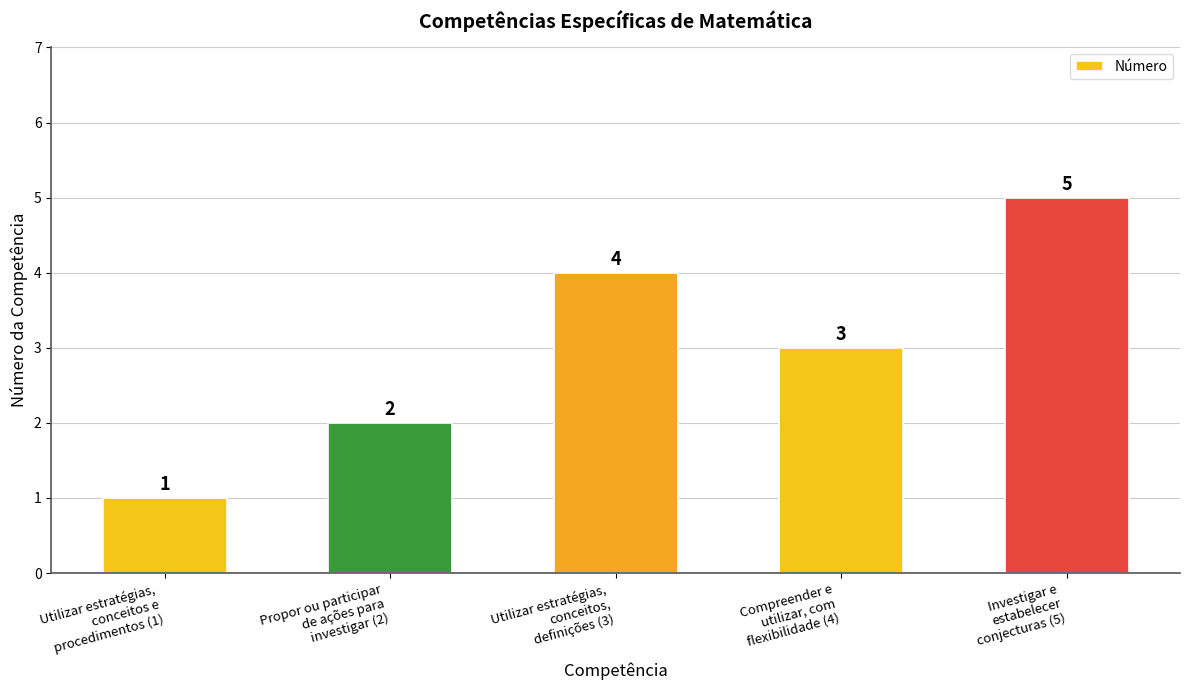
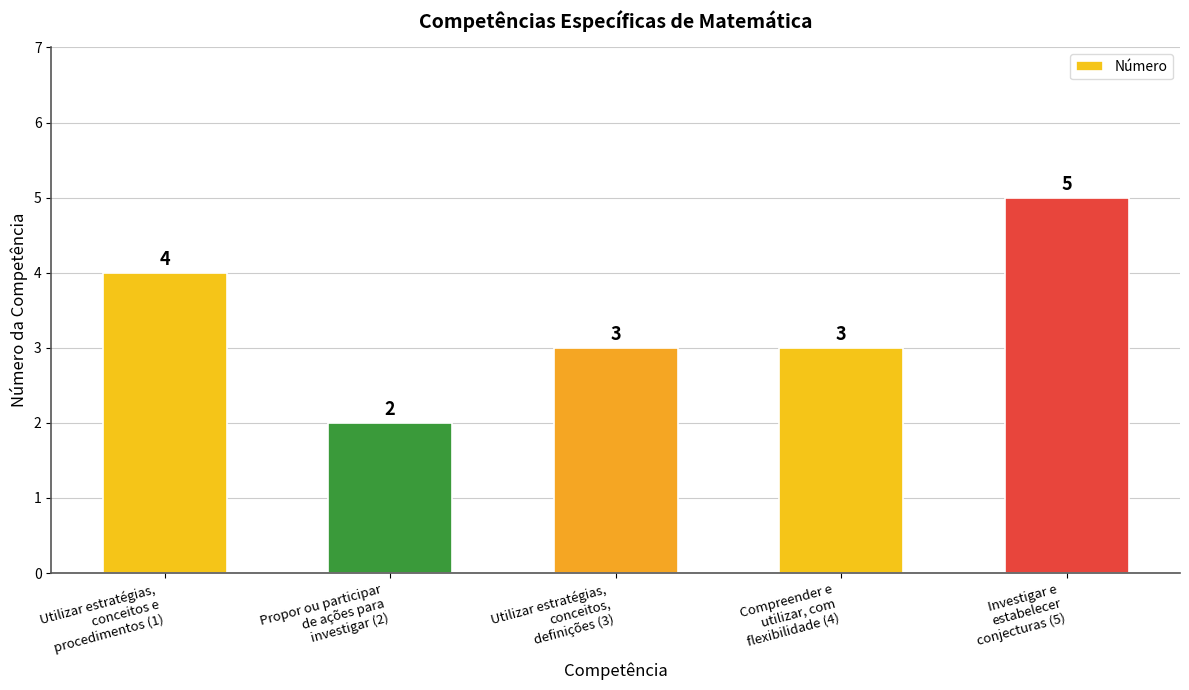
Utilizar estratégias, conceitos e procedimentos (1): 1 -> 4
Utilizar estratégias, conceitos, definições (3): 4 -> 3
